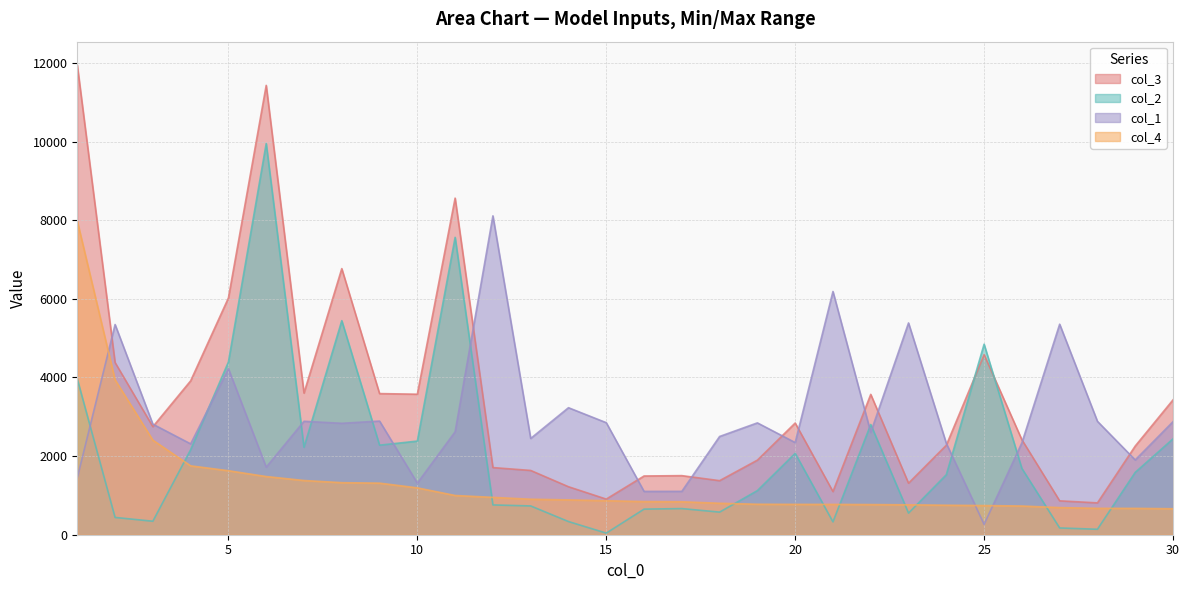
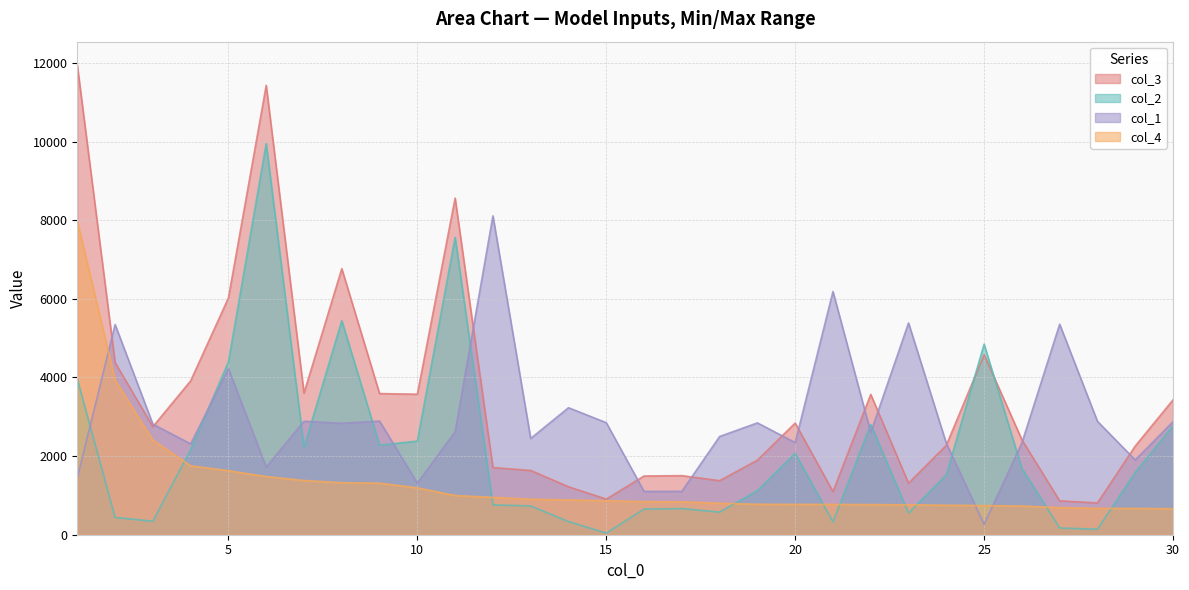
col_2, 30: 2400 -> 2800
